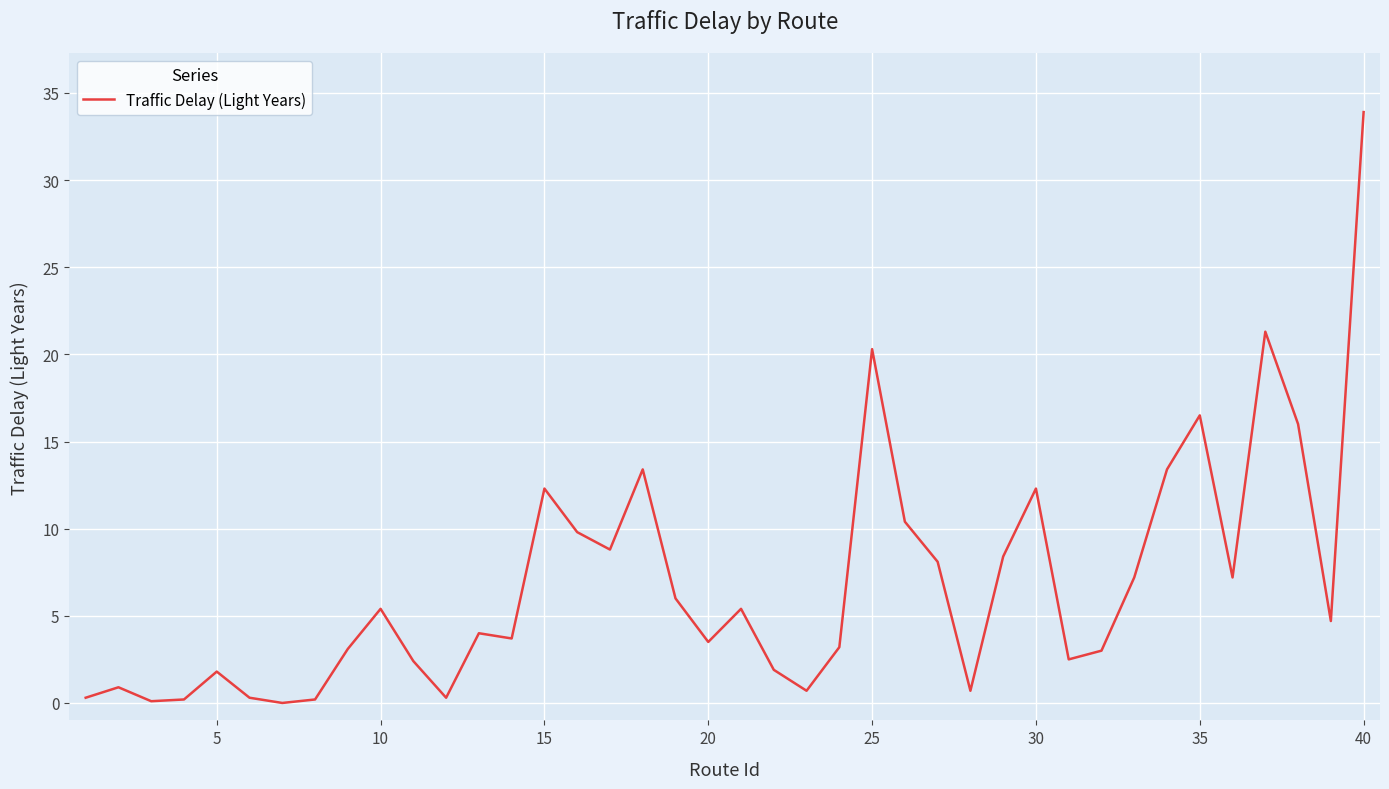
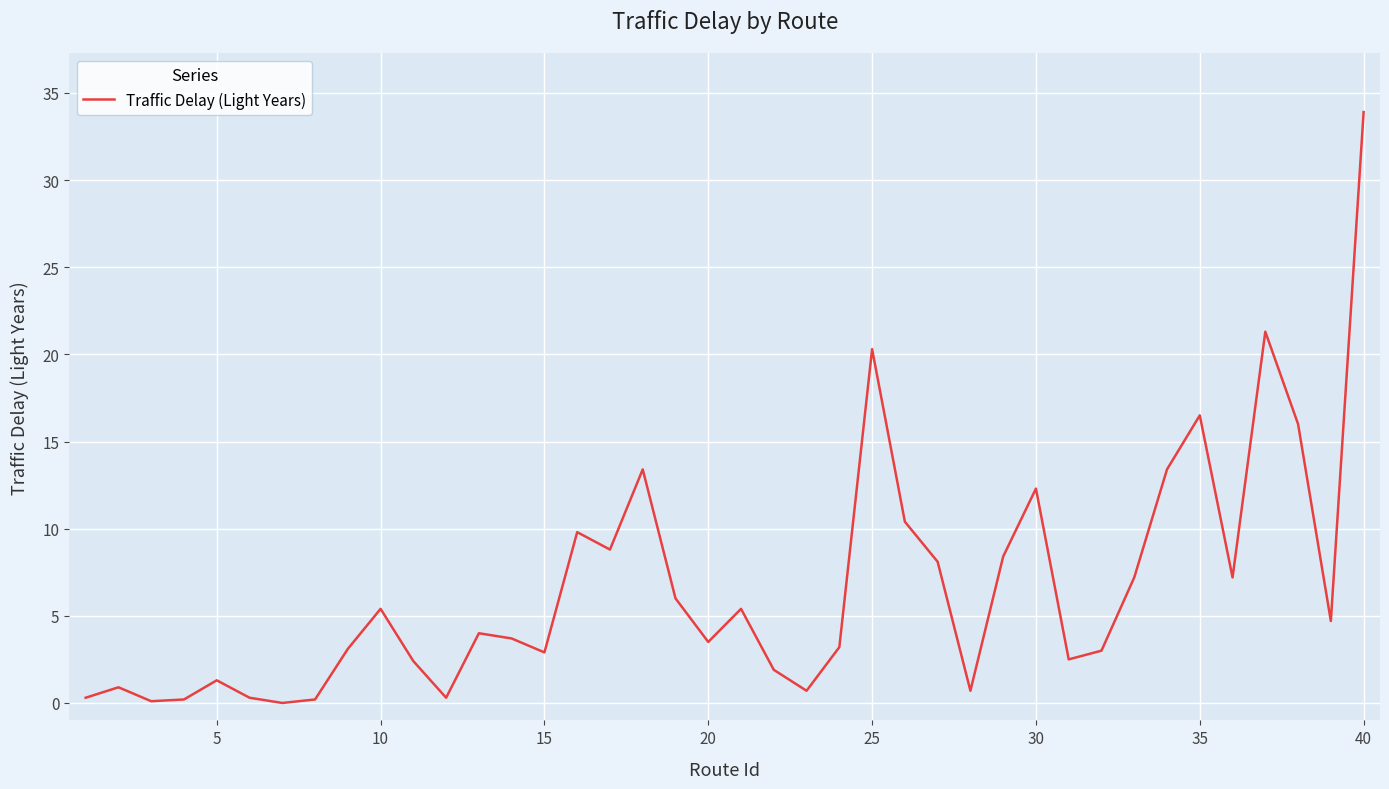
5: 1.8 -> 1.3
15: 12.3 -> 2.9
